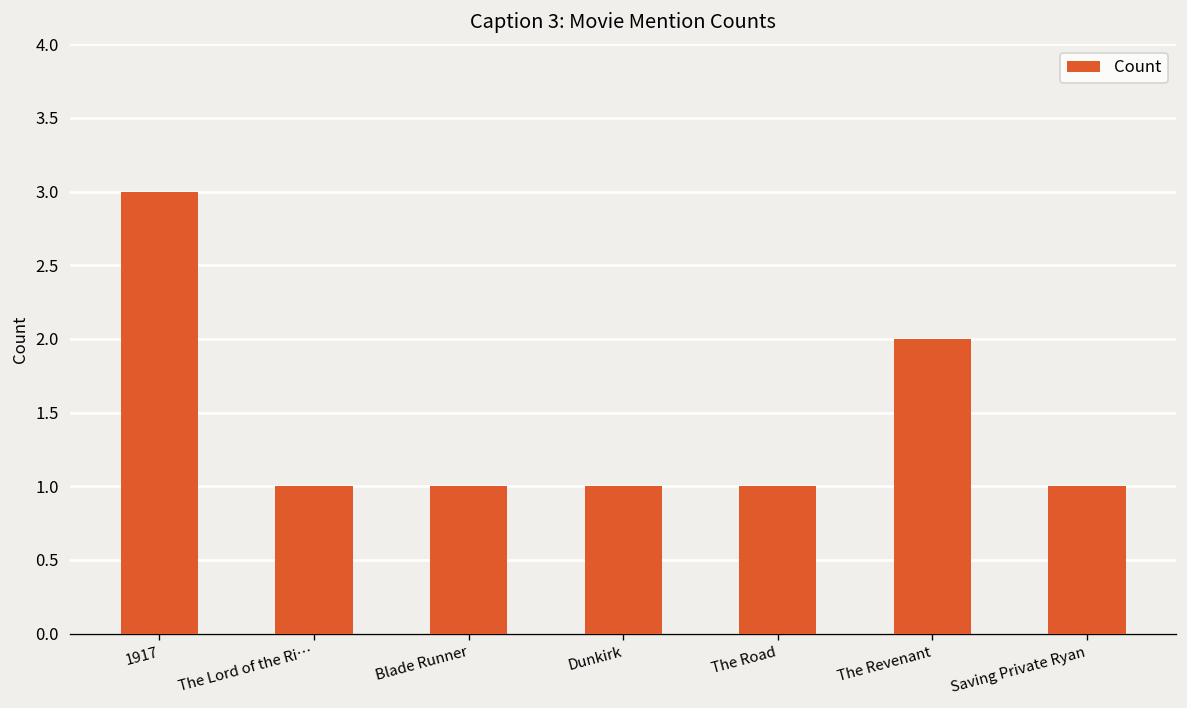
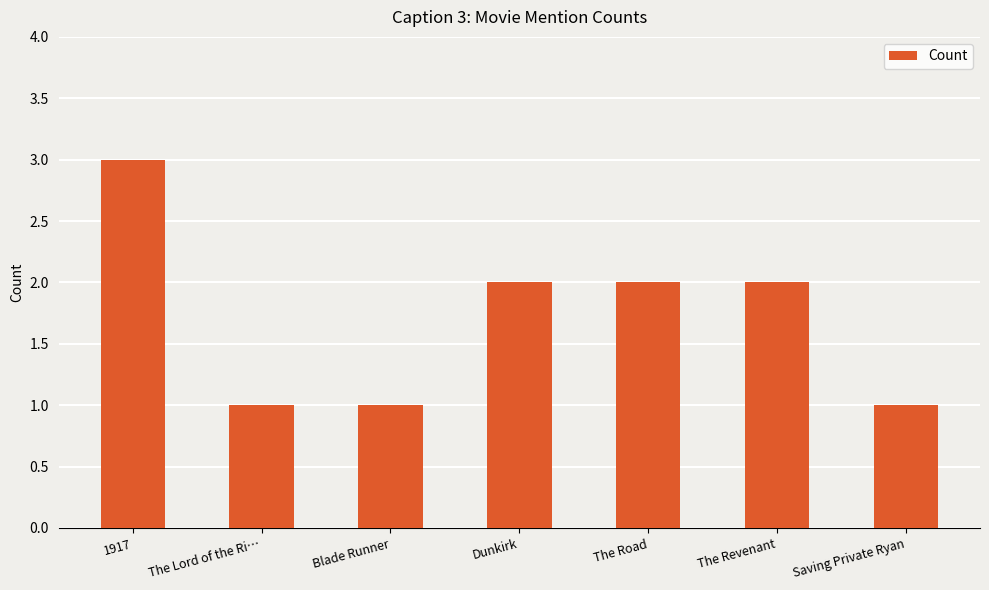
Dunkirk: 1 -> 2
The Road: 1 -> 2
